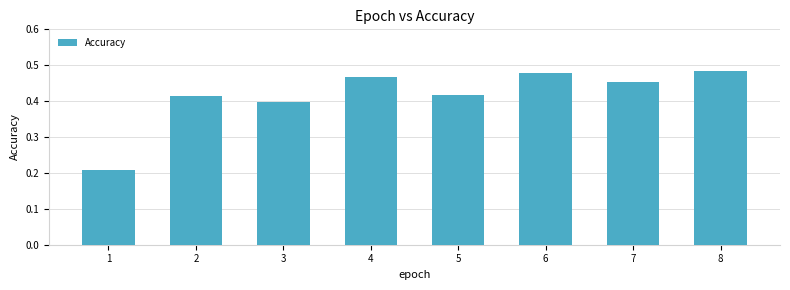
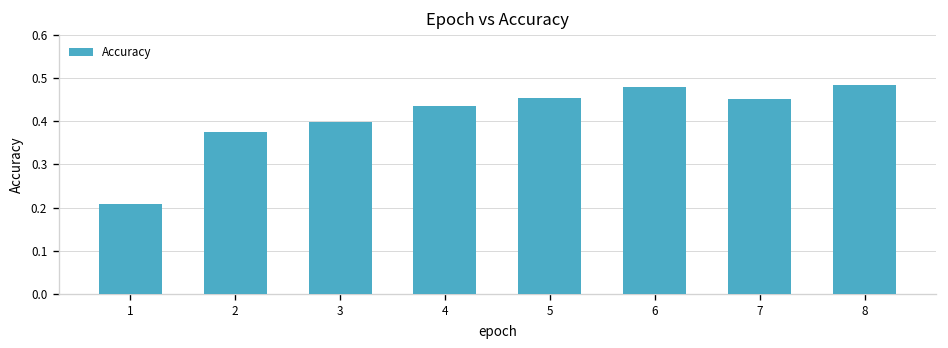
2: 0.42 -> 0.38
4: 0.47 -> 0.44
5: 0.42 -> 0.46
